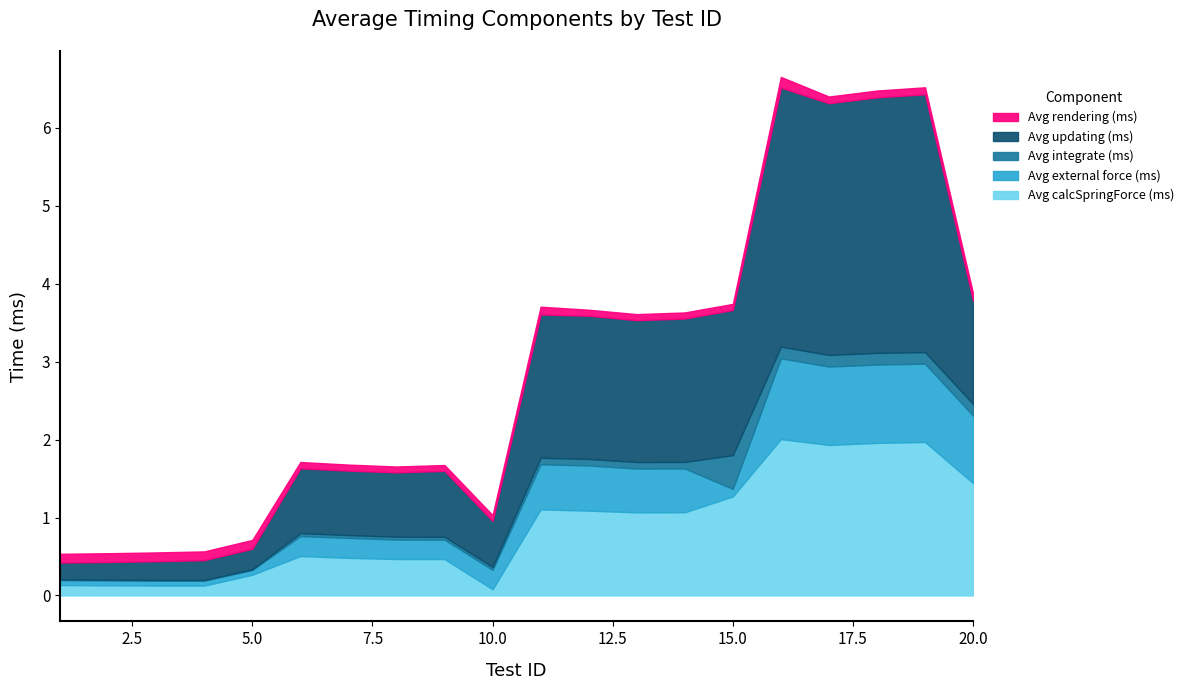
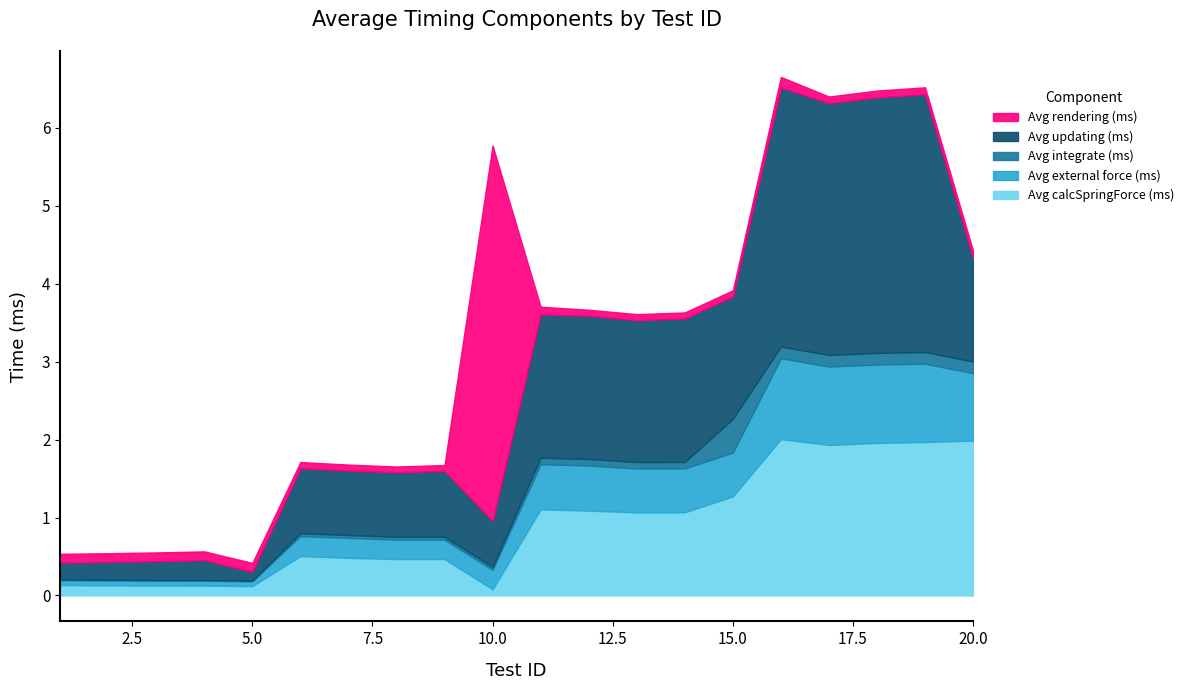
Avg calcSpringForce (ms), 5.0: 0.3 -> 0.1
Avg updating (ms), 5.0: 0.3 -> 0.1
Avg rendering (ms), 10.0: 0.1 -> 4.8
Avg external force (ms), 15.0: 0.1 -> 0.6
Avg updating (ms), 15.0: 1.9 -> 1.6
Avg calcSpringForce (ms), 20.0: 1.4 -> 2.0
